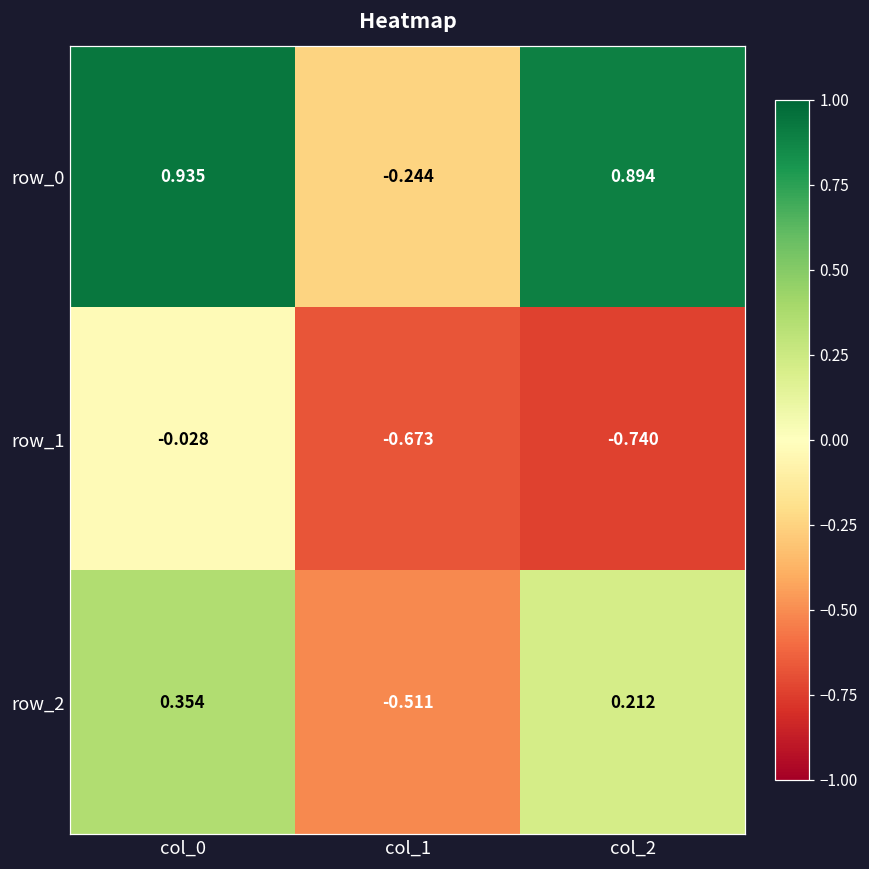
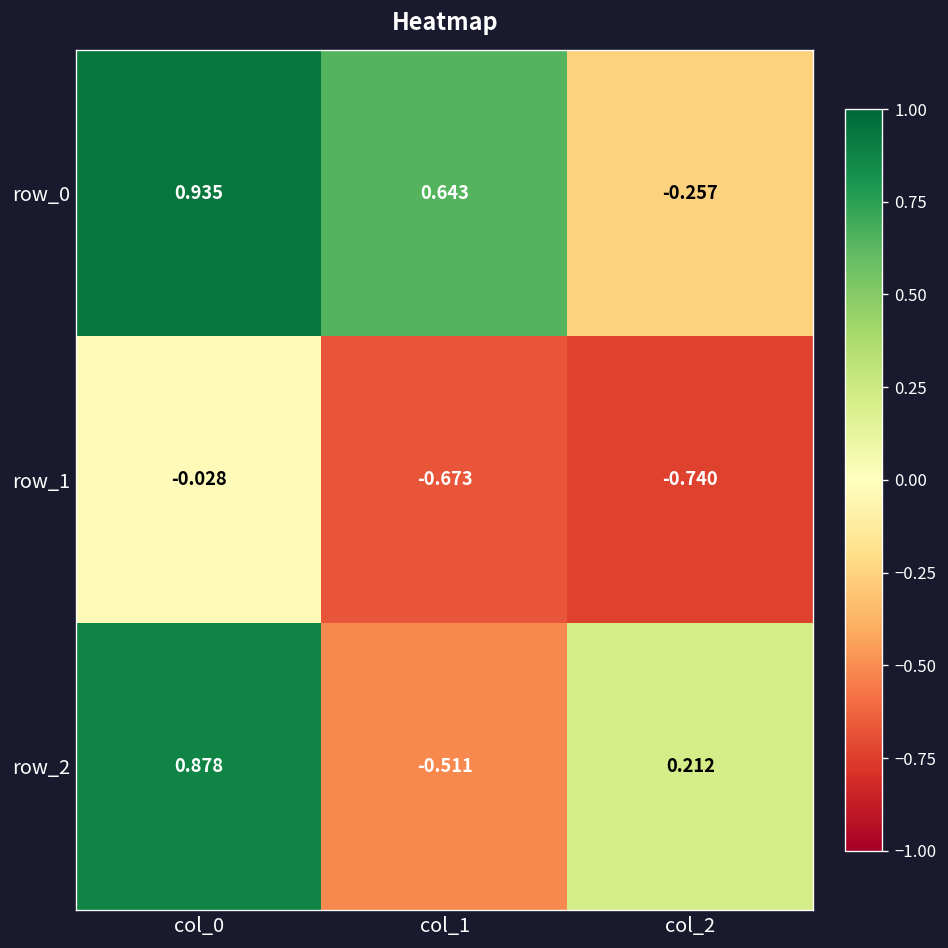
row_0, col_1: -0.244 -> 0.643
row_0, col_2: 0.894 -> -0.257
row_2, col_0: 0.354 -> 0.878
